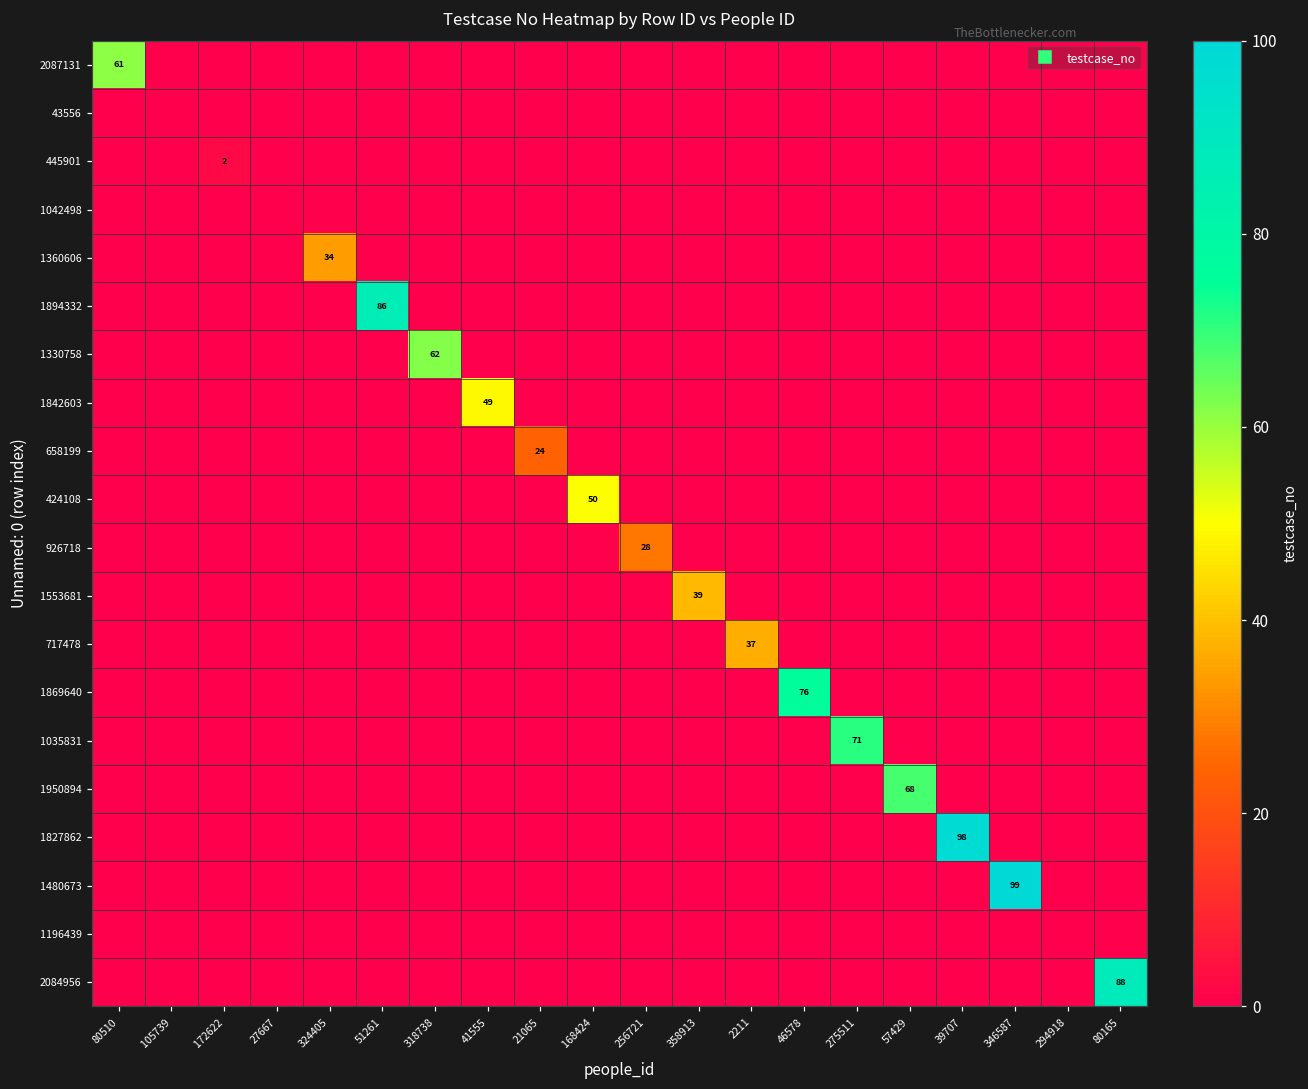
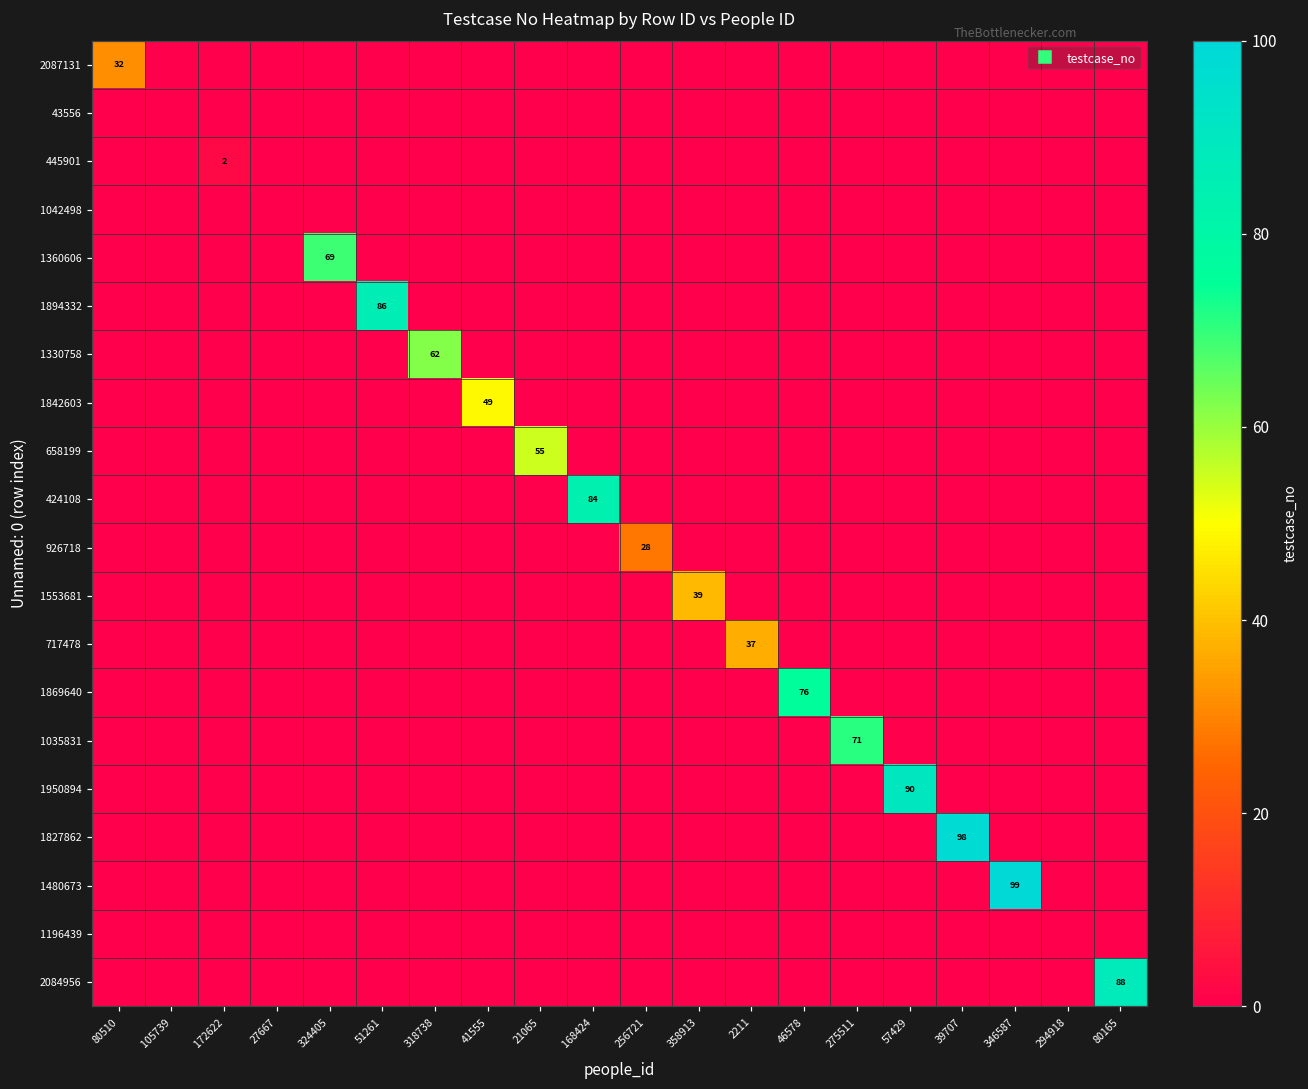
2087131, 80510: 61 -> 32
1360606, 324405: 34 -> 69
658199, 21065: 24 -> 55
424108, 168424: 50 -> 84
1950894, 57429: 68 -> 90
